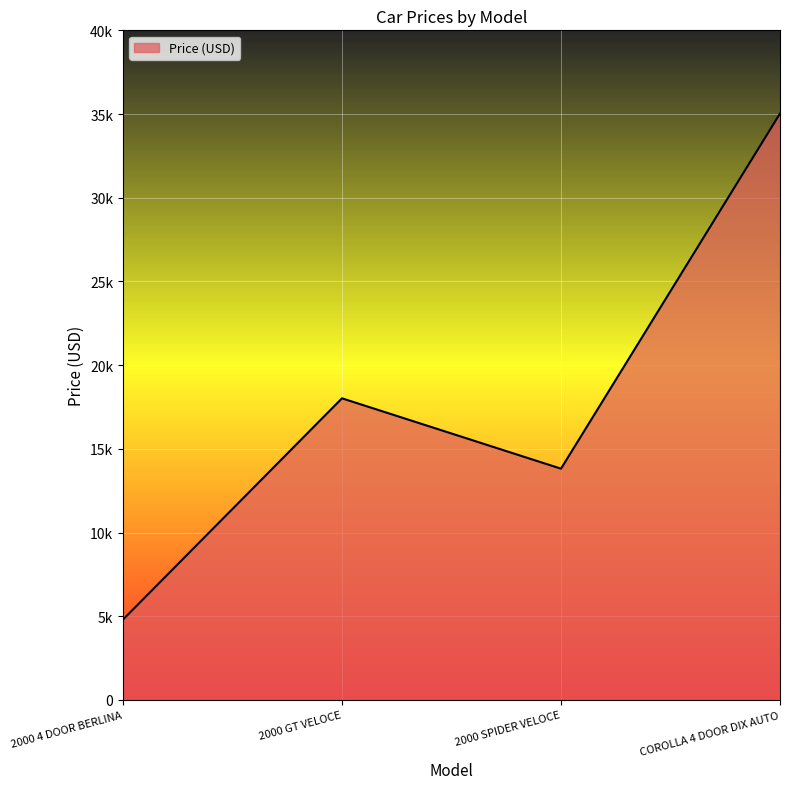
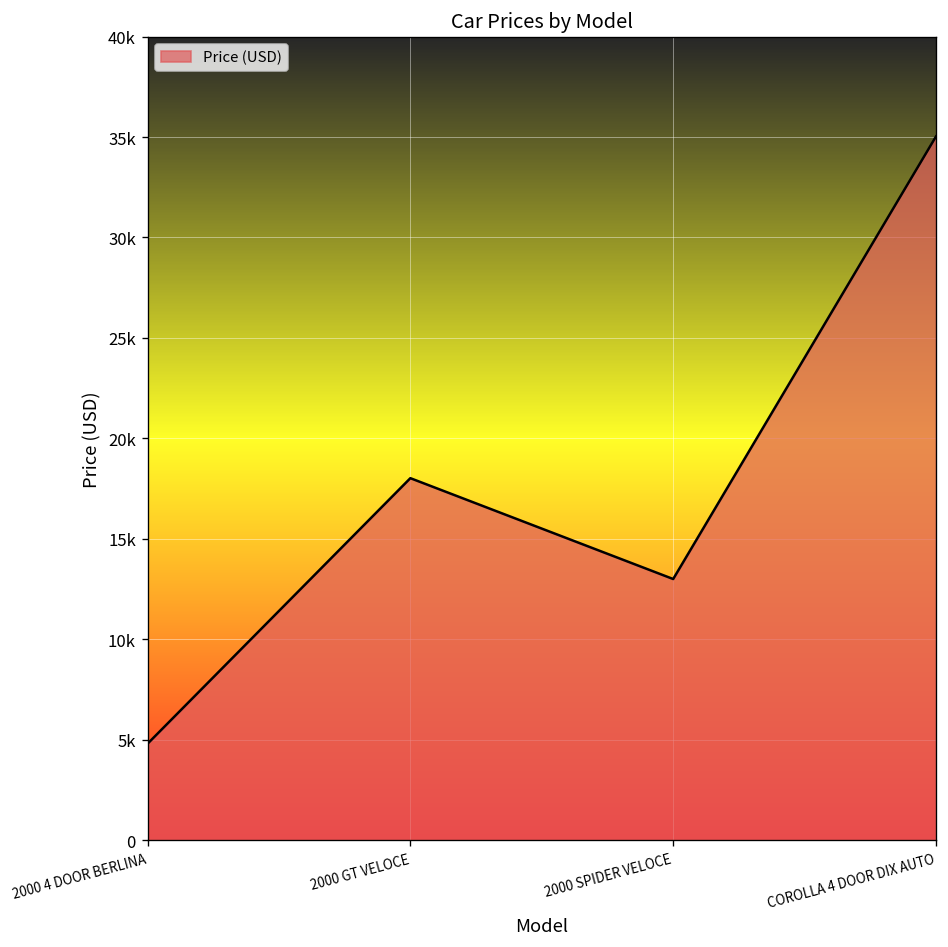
2000 SPIDER VELOCE: 13800 -> 13000
